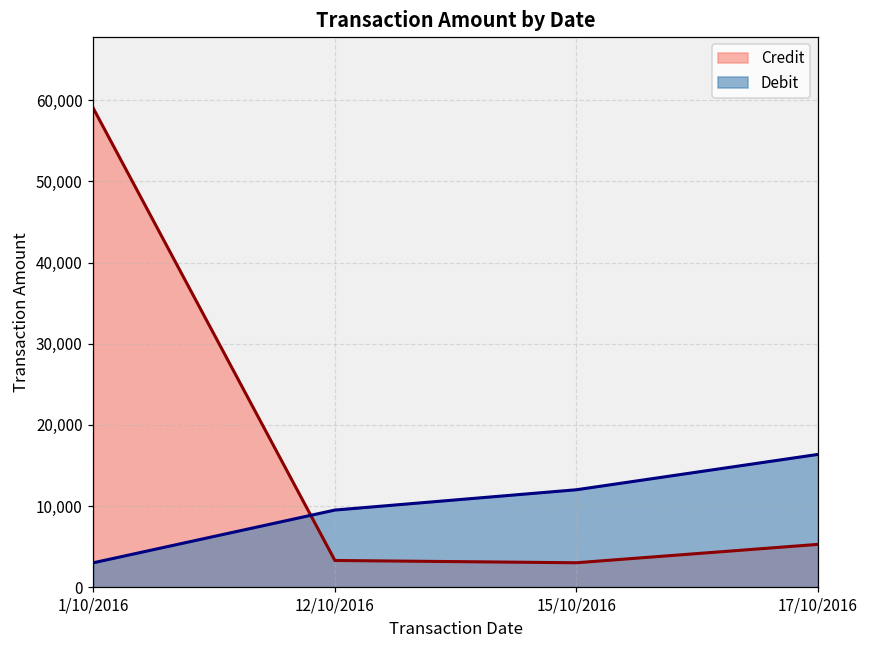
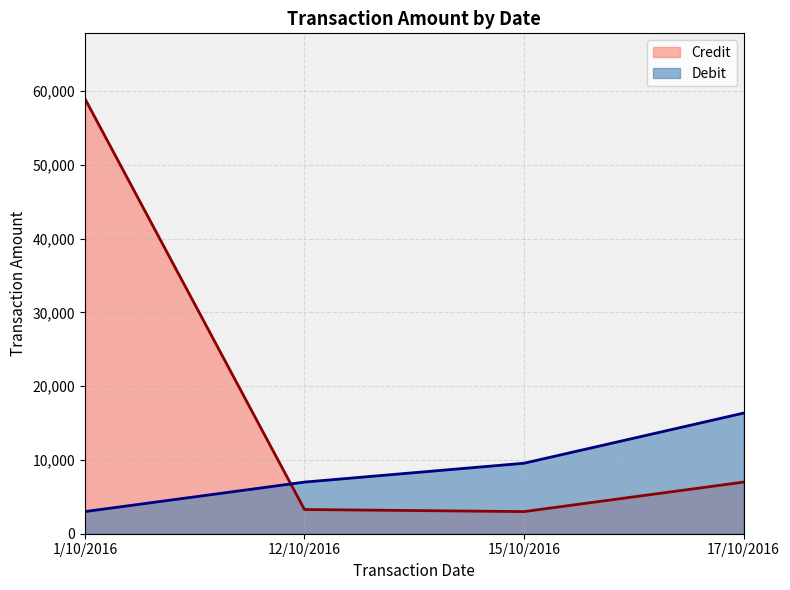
Debit, 12/10/2016: 9,000 -> 7,000
Debit, 15/10/2016: 12,000 -> 10,000
Credit, 17/10/2016: 5,000 -> 7,000
